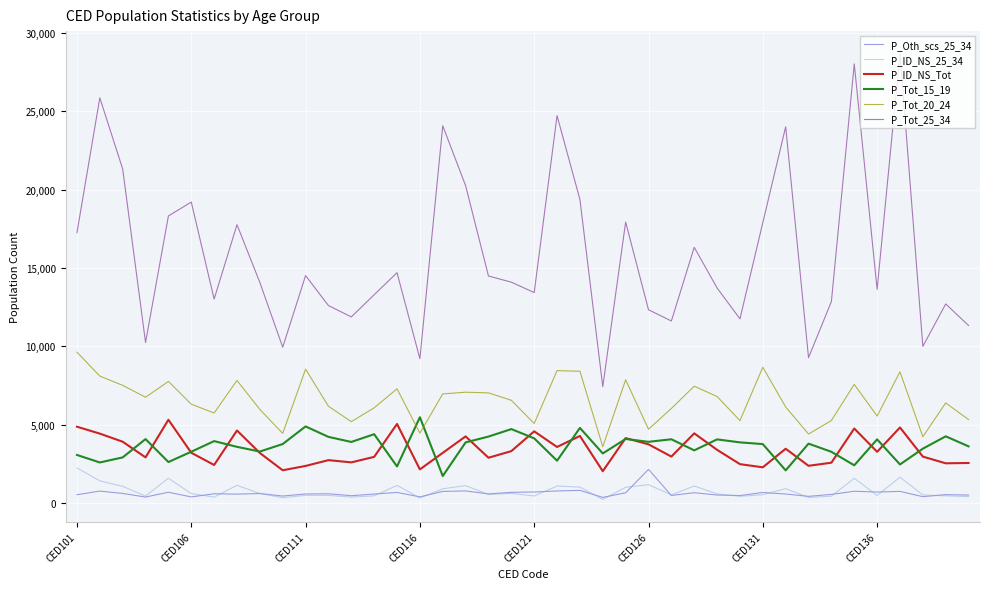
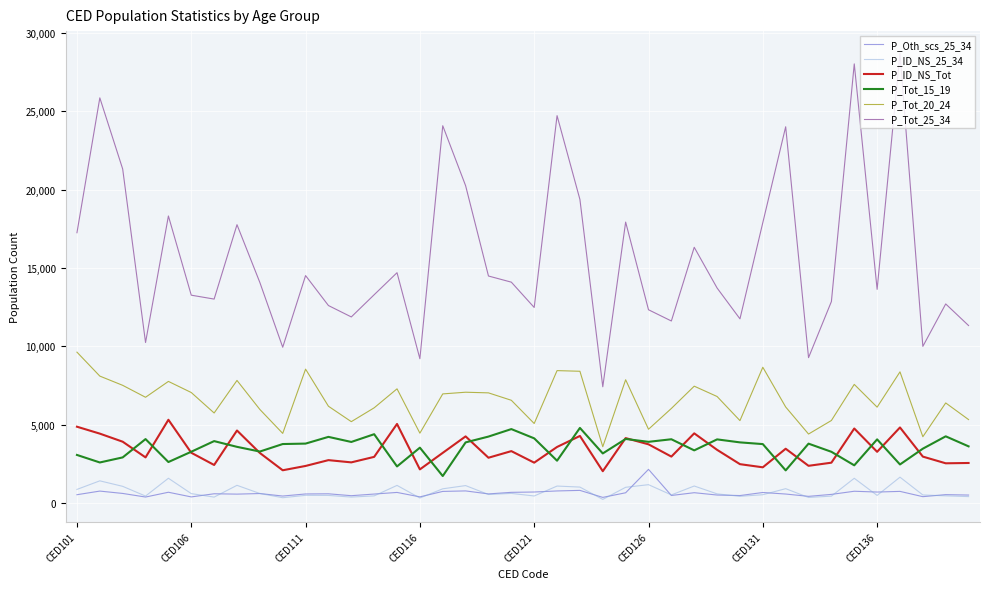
P_ID_NS_25_34, CED101: 2,300 -> 900
P_Tot_20_24, CED106: 6,300 -> 7,100
P_Tot_25_34, CED106: 19,200 -> 13,300
P_Tot_15_19, CED111: 4,900 -> 3,800
P_Tot_15_19, CED116: 5,500 -> 3,500
P_ID_NS_Tot, CED121: 4,600 -> 2,600
P_Tot_25_34, CED121: 13,400 -> 12,500
P_Tot_20_24, CED136: 5,600 -> 6,100
